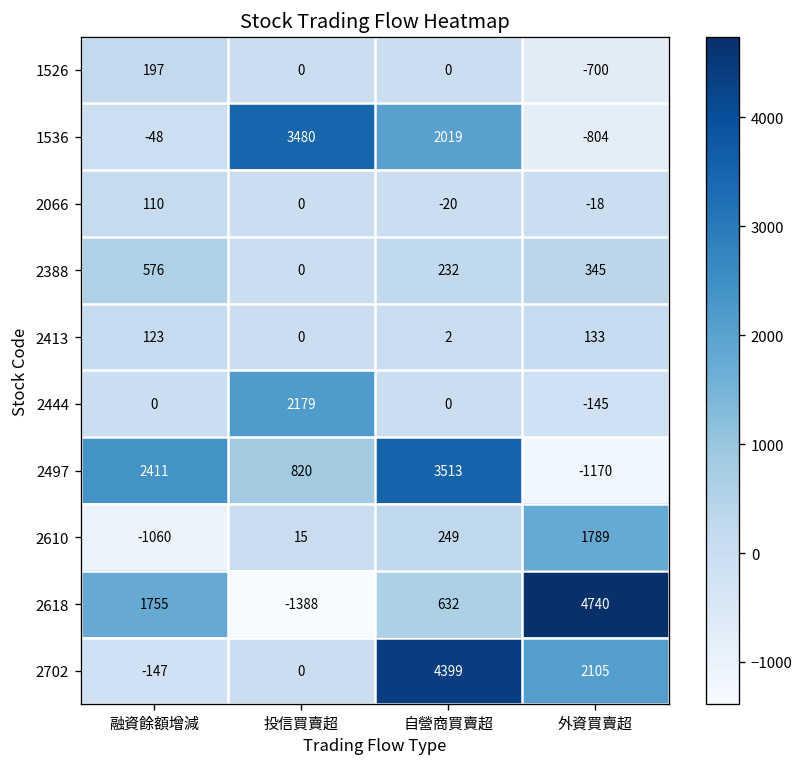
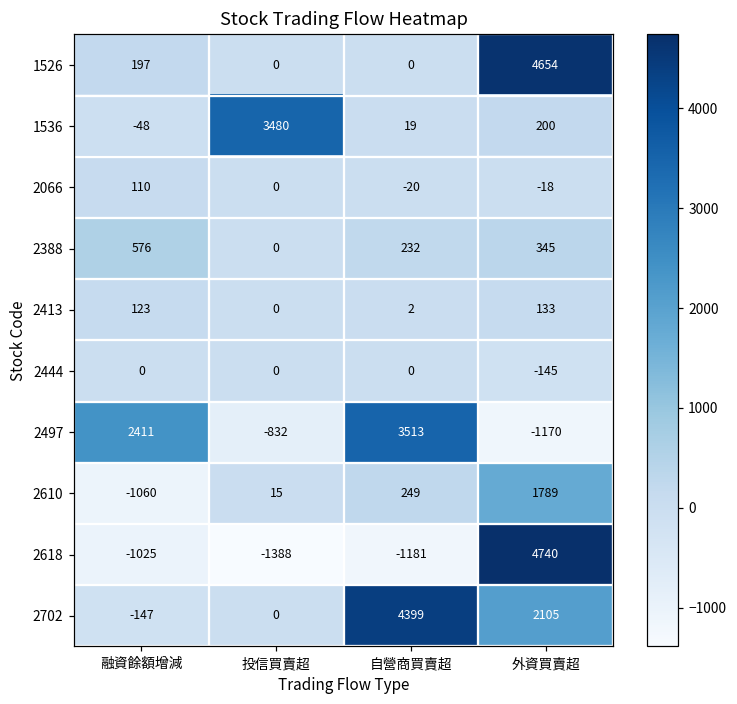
1526, 外資買賣超: -700 -> 4654
1536, 自營商買賣超: 2019 -> 19
1536, 外資買賣超: -804 -> 200
2444, 投信買賣超: 2179 -> 0
2497, 投信買賣超: 820 -> -832
2618, 融資餘額增減: 1755 -> -1025
2618, 自營商買賣超: 632 -> -1181
